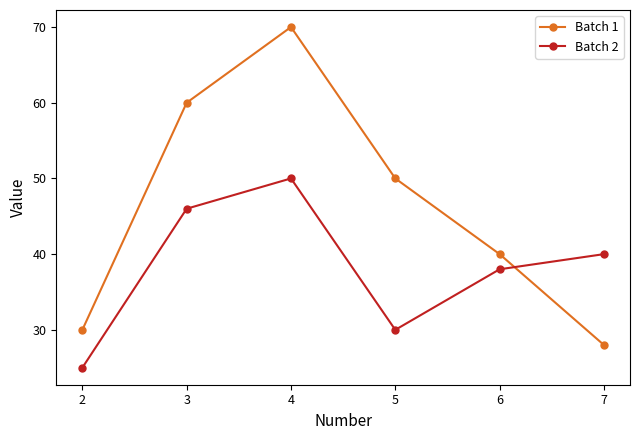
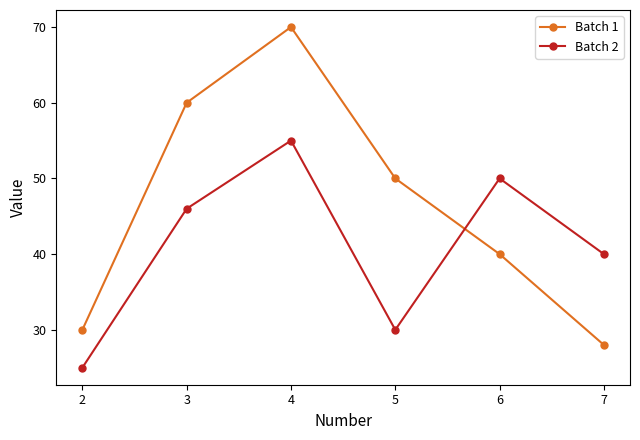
Batch 2, 4: 50 -> 55
Batch 2, 6: 38 -> 50
